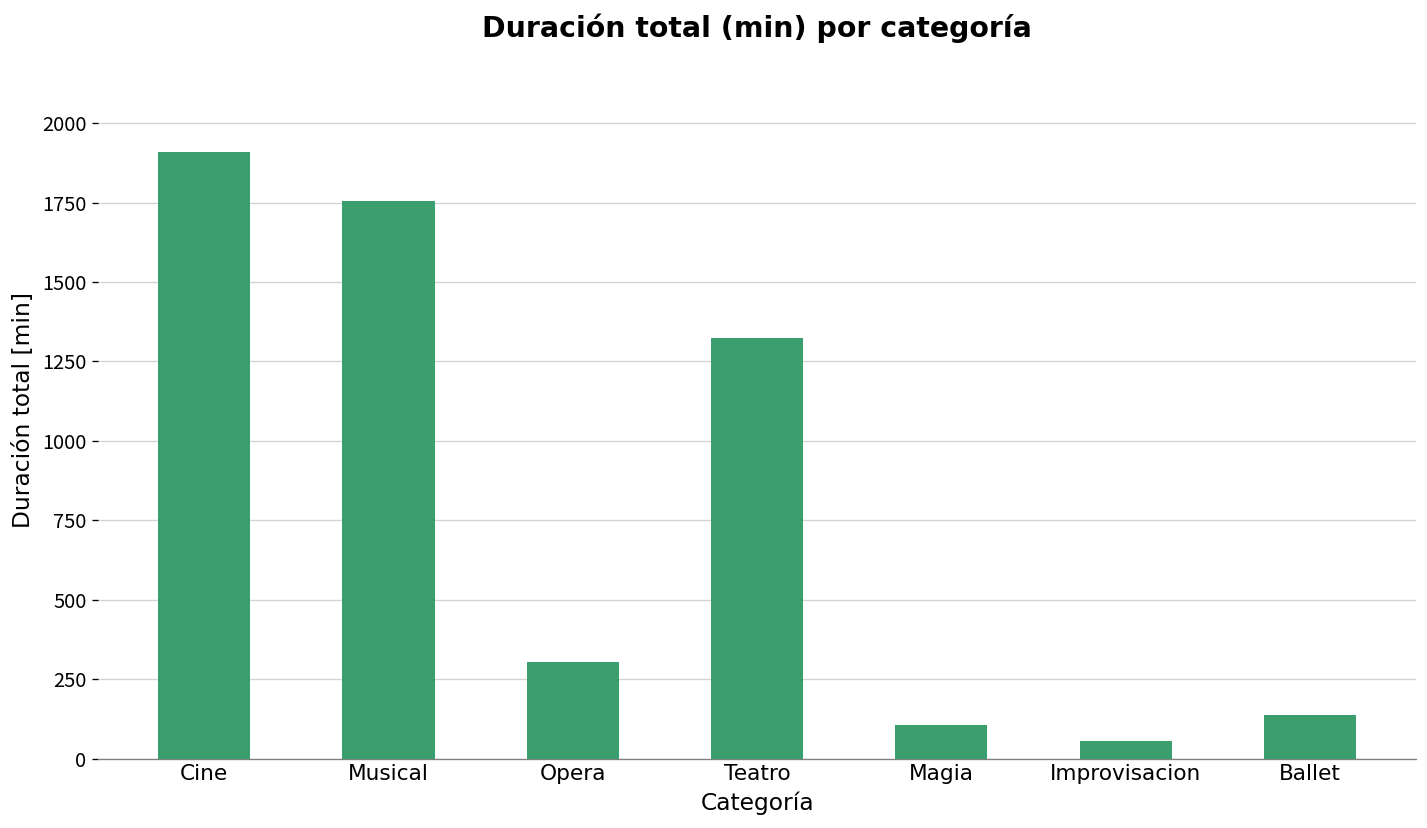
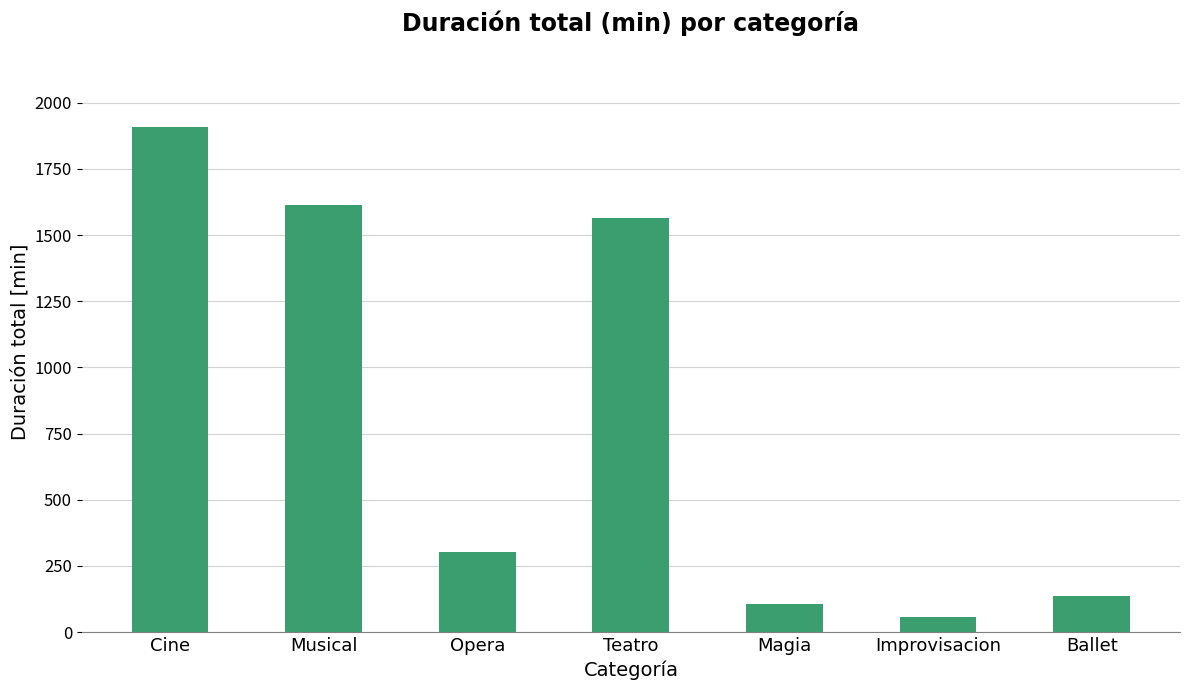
Musical: 1760 -> 1610
Teatro: 1320 -> 1560
